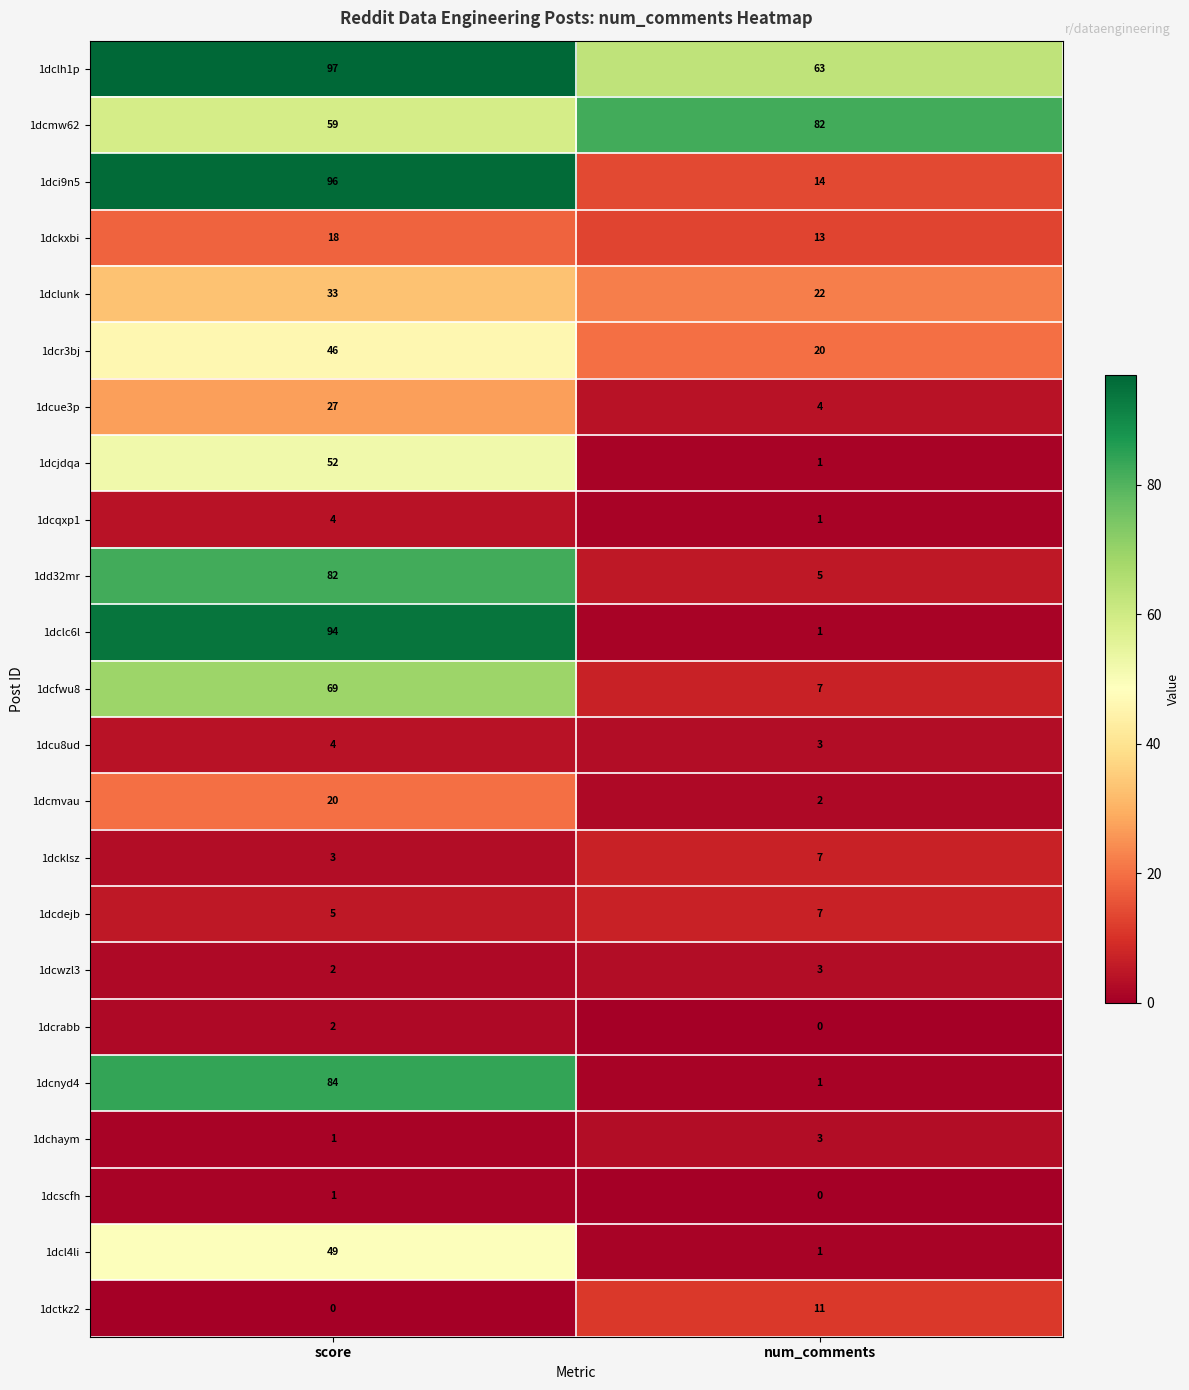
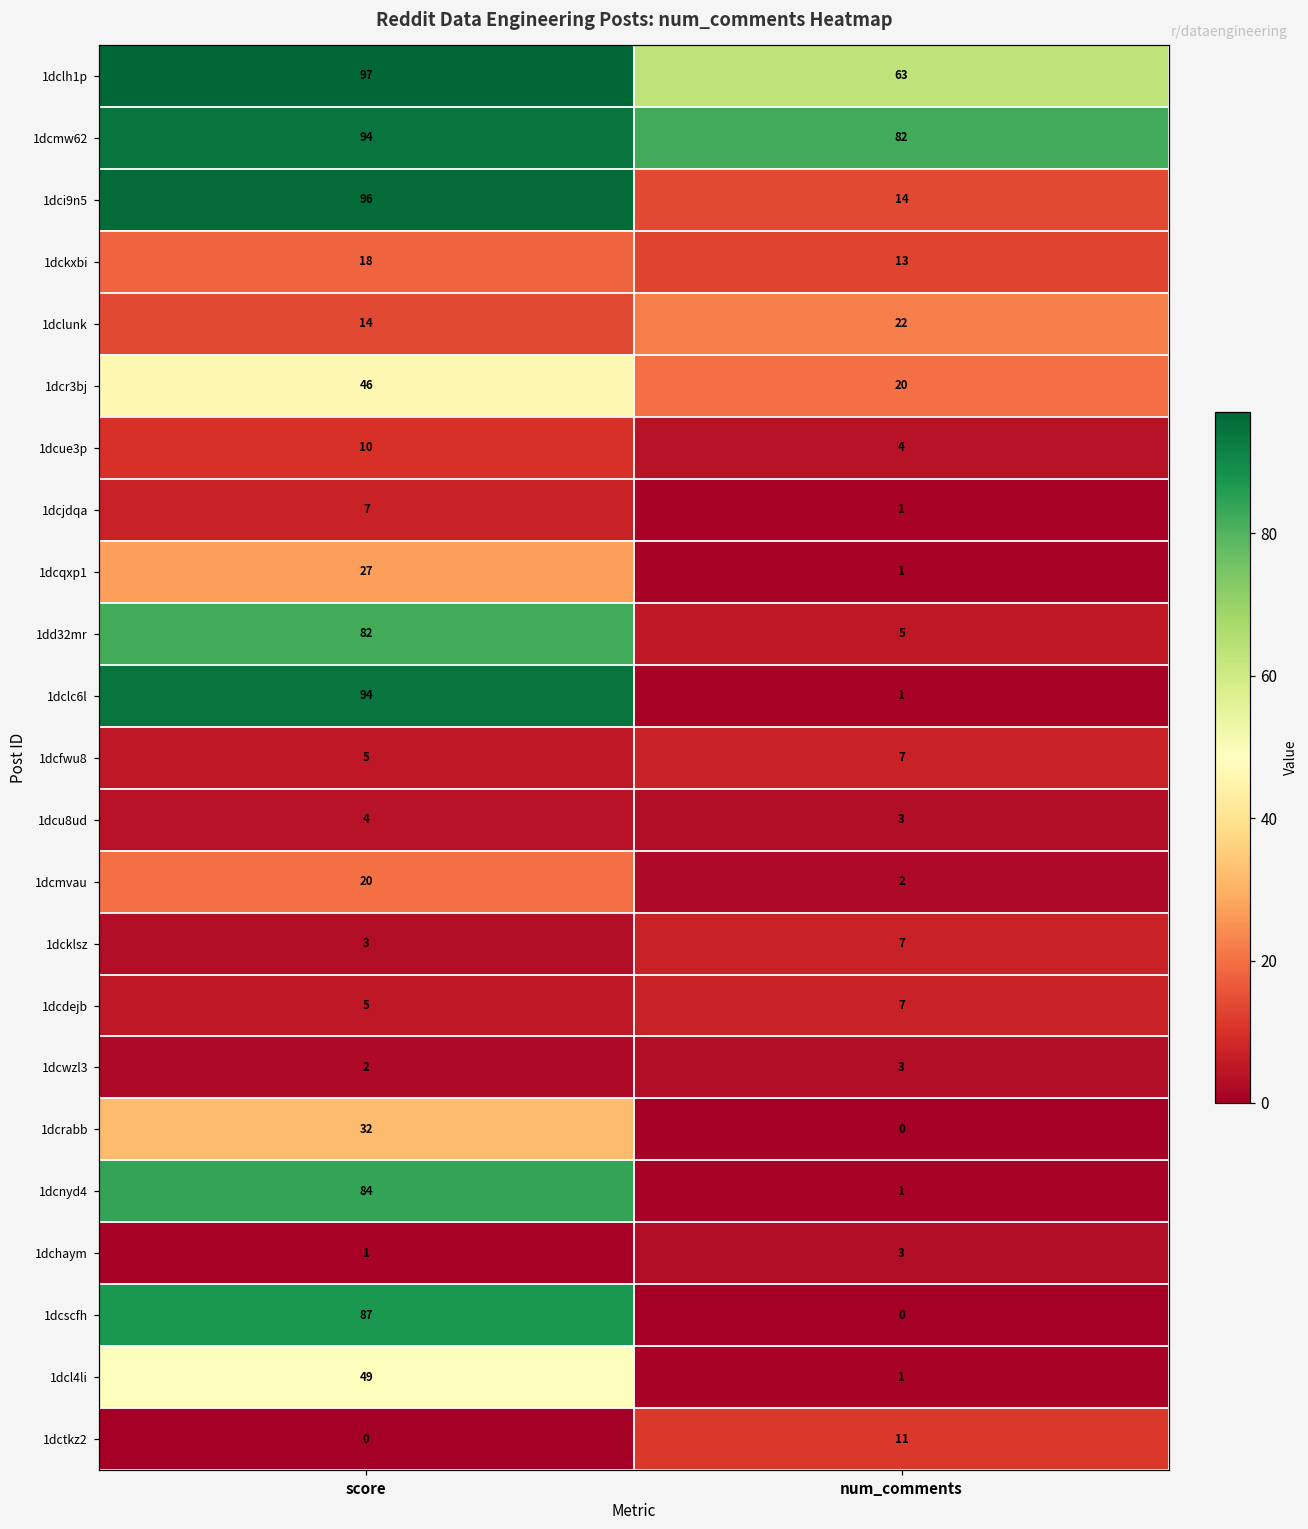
1dcmw62, score: 59 -> 94
1dclunk, score: 33 -> 14
1dcue3p, score: 27 -> 10
1dcjdqa, score: 52 -> 7
1dcqxp1, score: 4 -> 27
1dcfwu8, score: 69 -> 5
1dcrabb, score: 2 -> 32
1dcscfh, score: 1 -> 87
